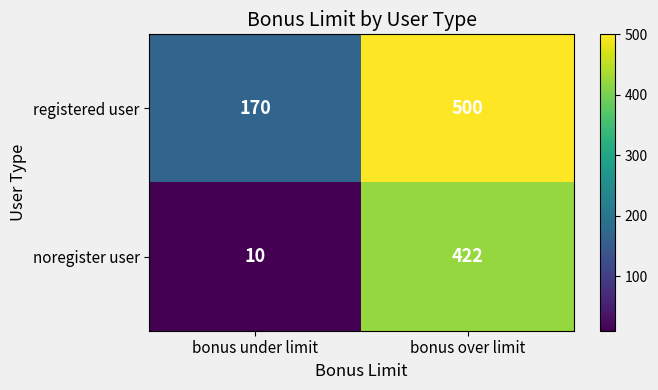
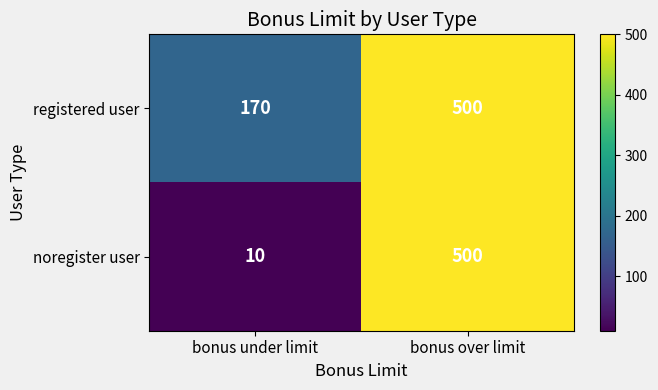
noregister user, bonus over limit: 422 -> 500
